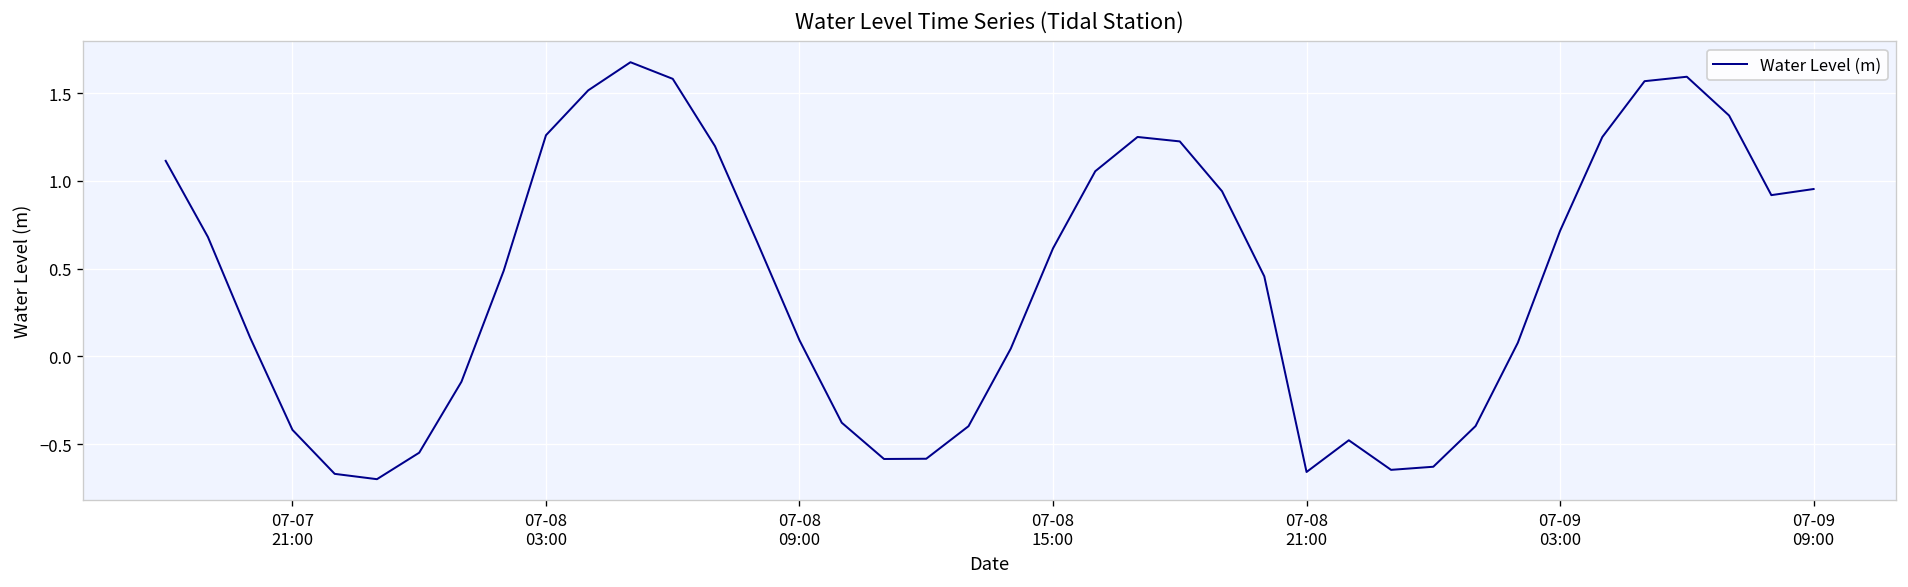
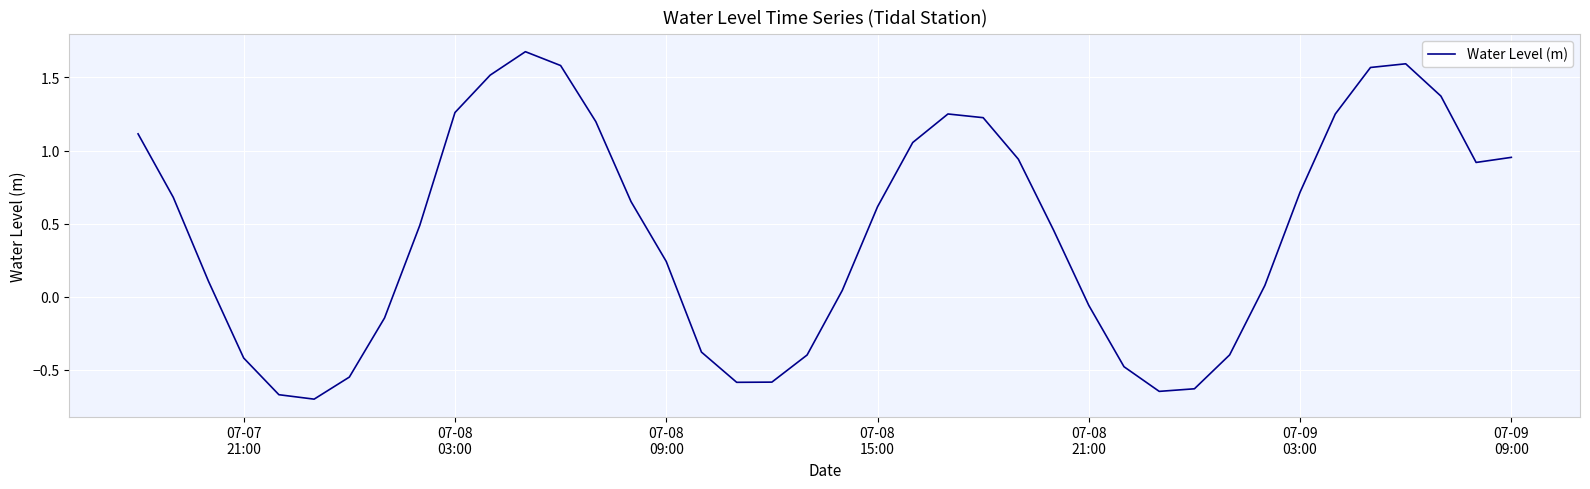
07-08 09:00: 0.09 -> 0.24
07-08 21:00: -0.66 -> -0.06
